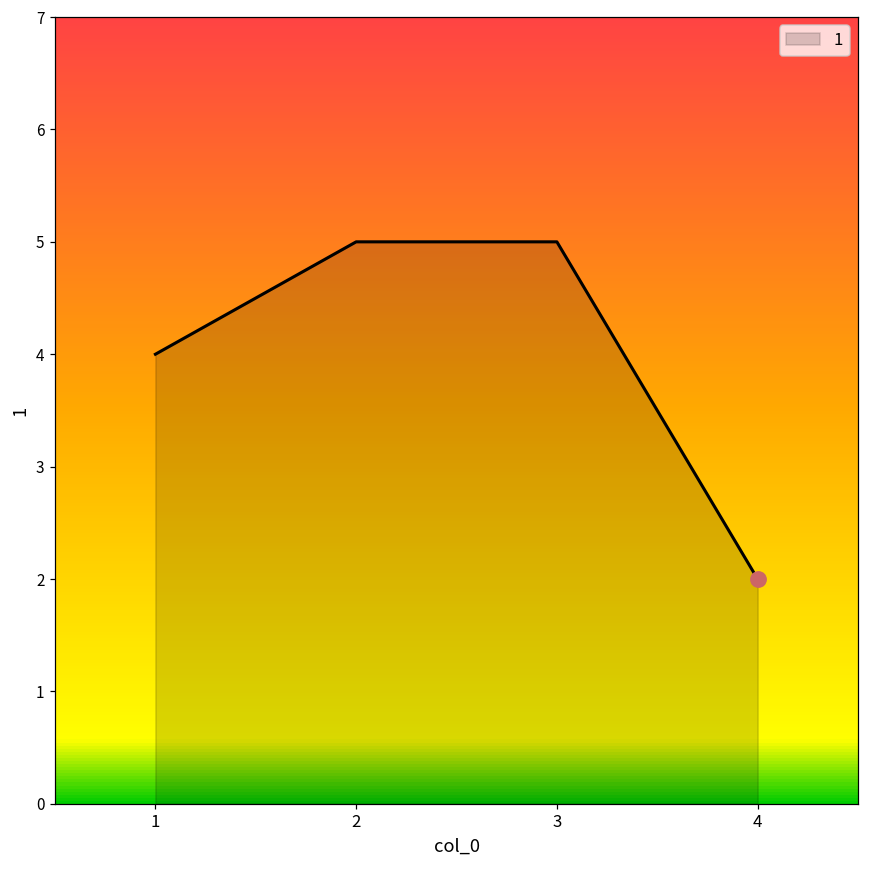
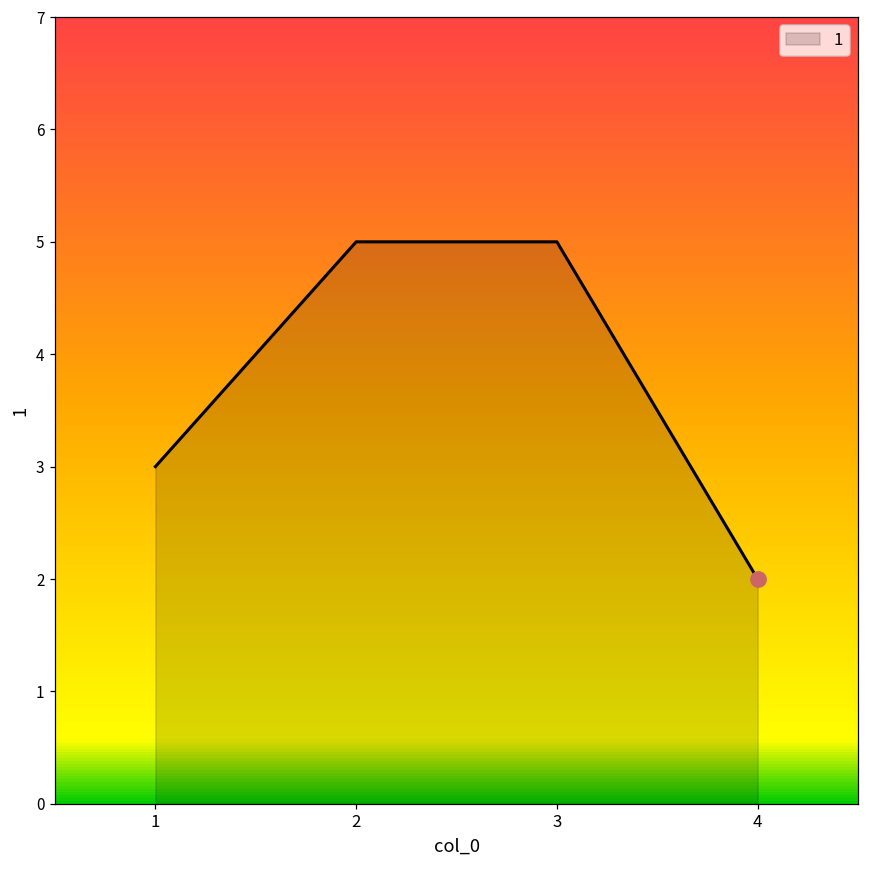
1, 1: 4 -> 3
